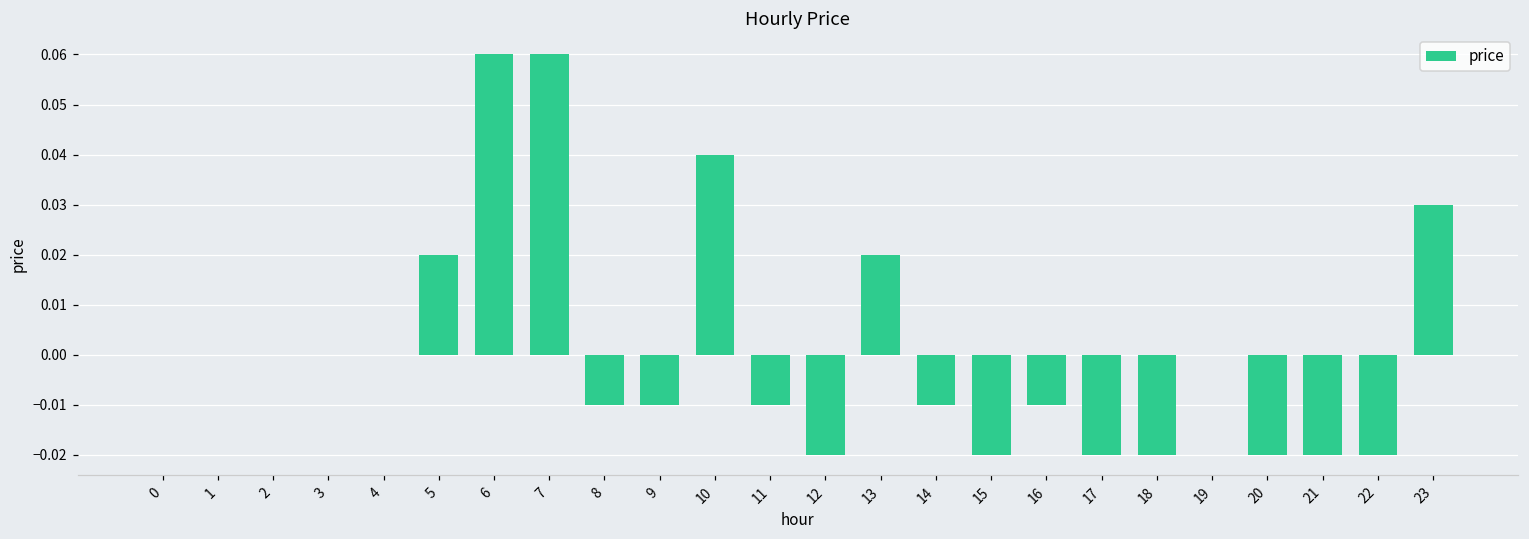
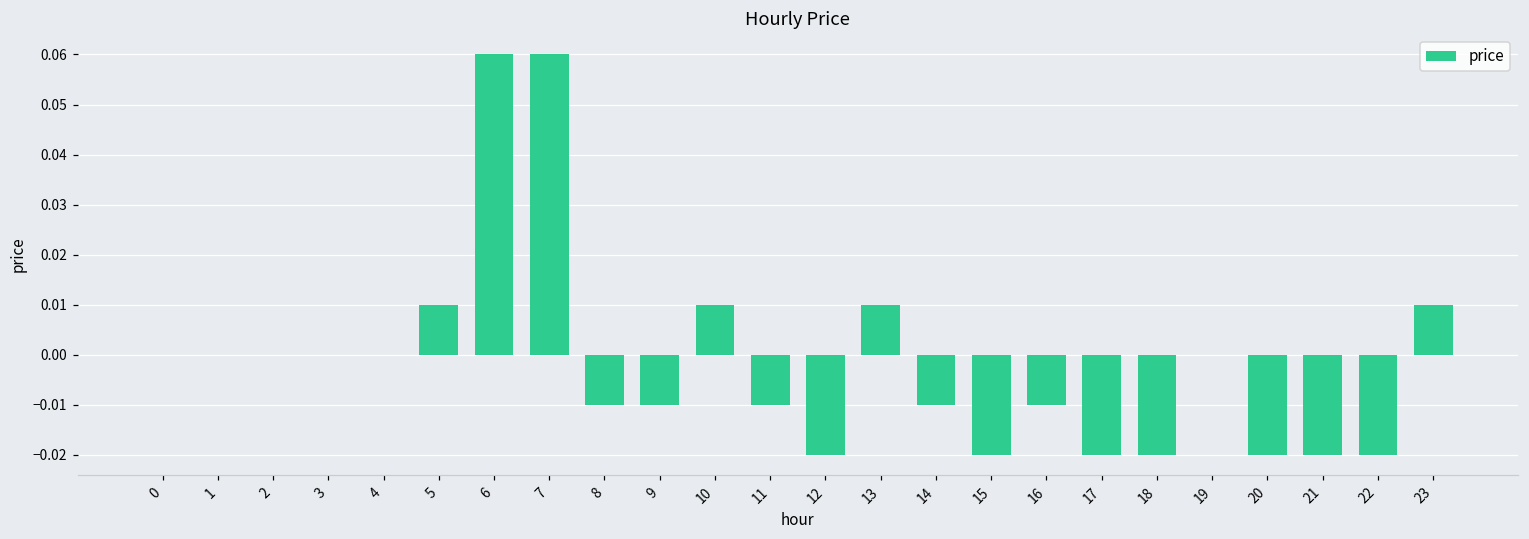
5: 0.02 -> 0.01
10: 0.04 -> 0.01
13: 0.02 -> 0.01
23: 0.03 -> 0.01
